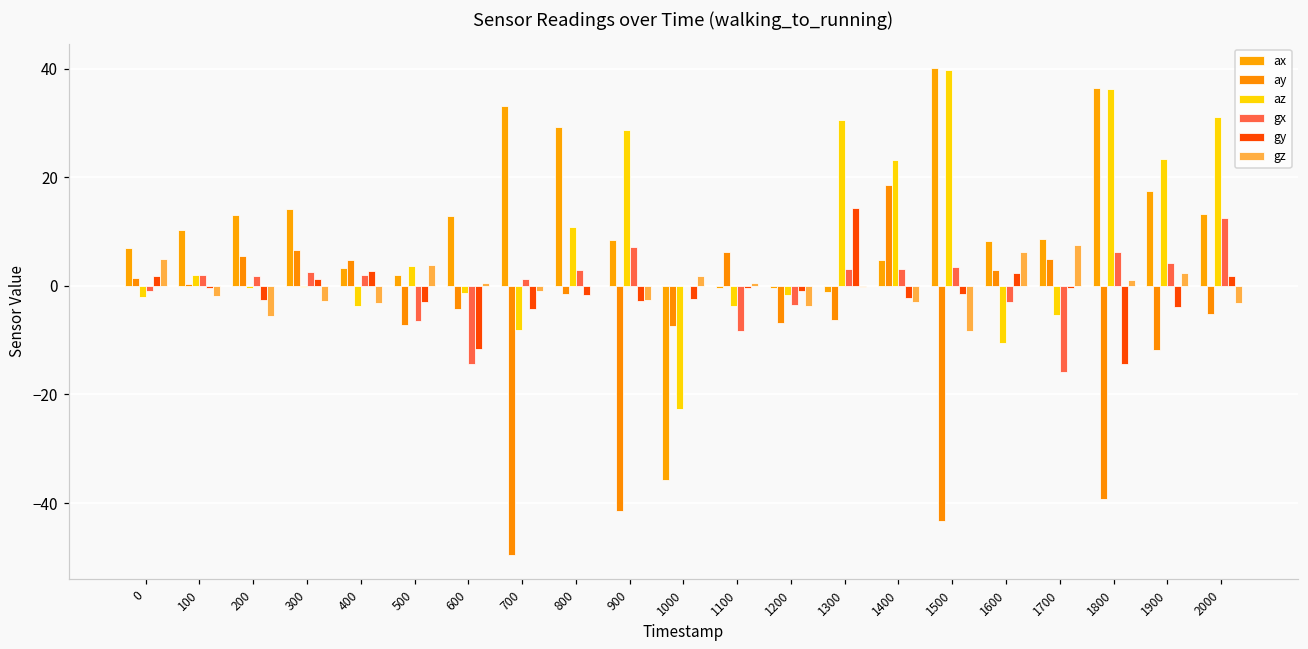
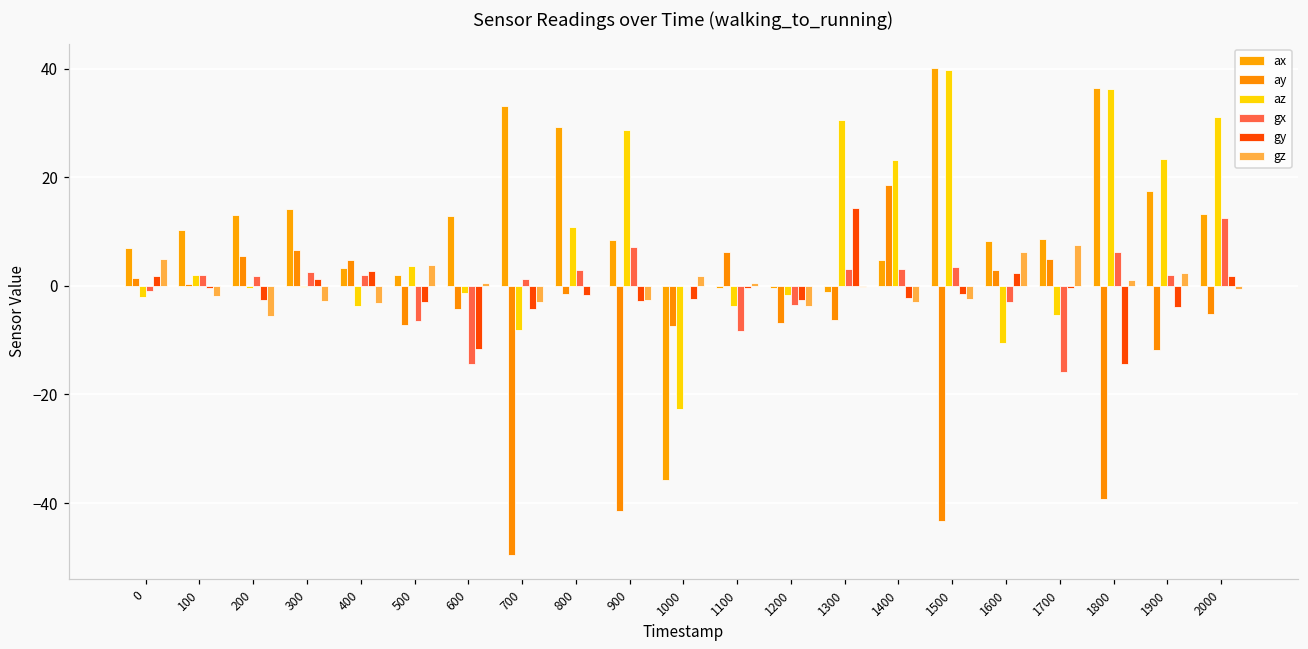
gz, 700: -1 -> -3
gy, 1200: -1 -> -3
gz, 1500: -8 -> -2
gx, 1900: 4 -> 2
gz, 2000: -3 -> -1
